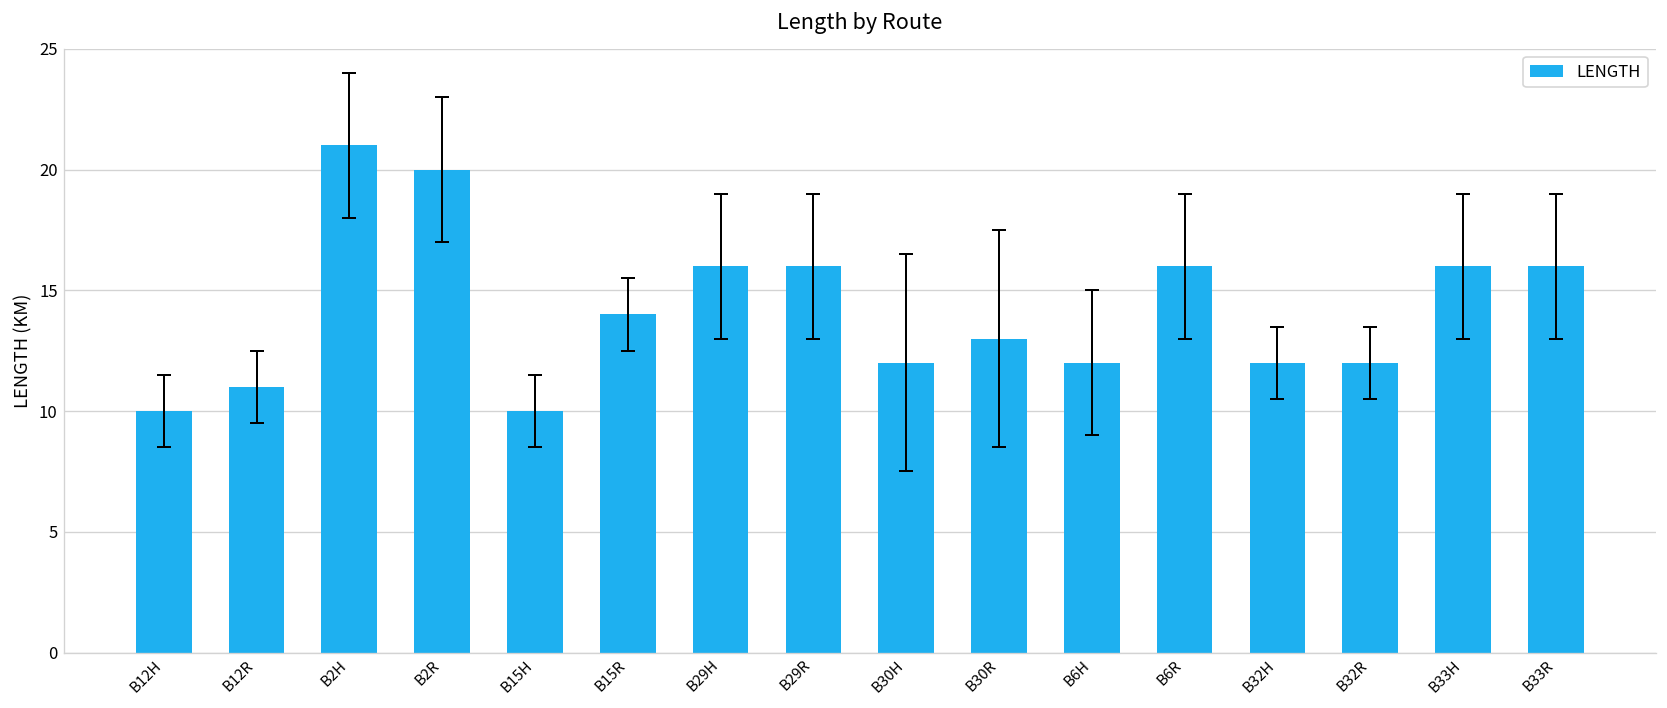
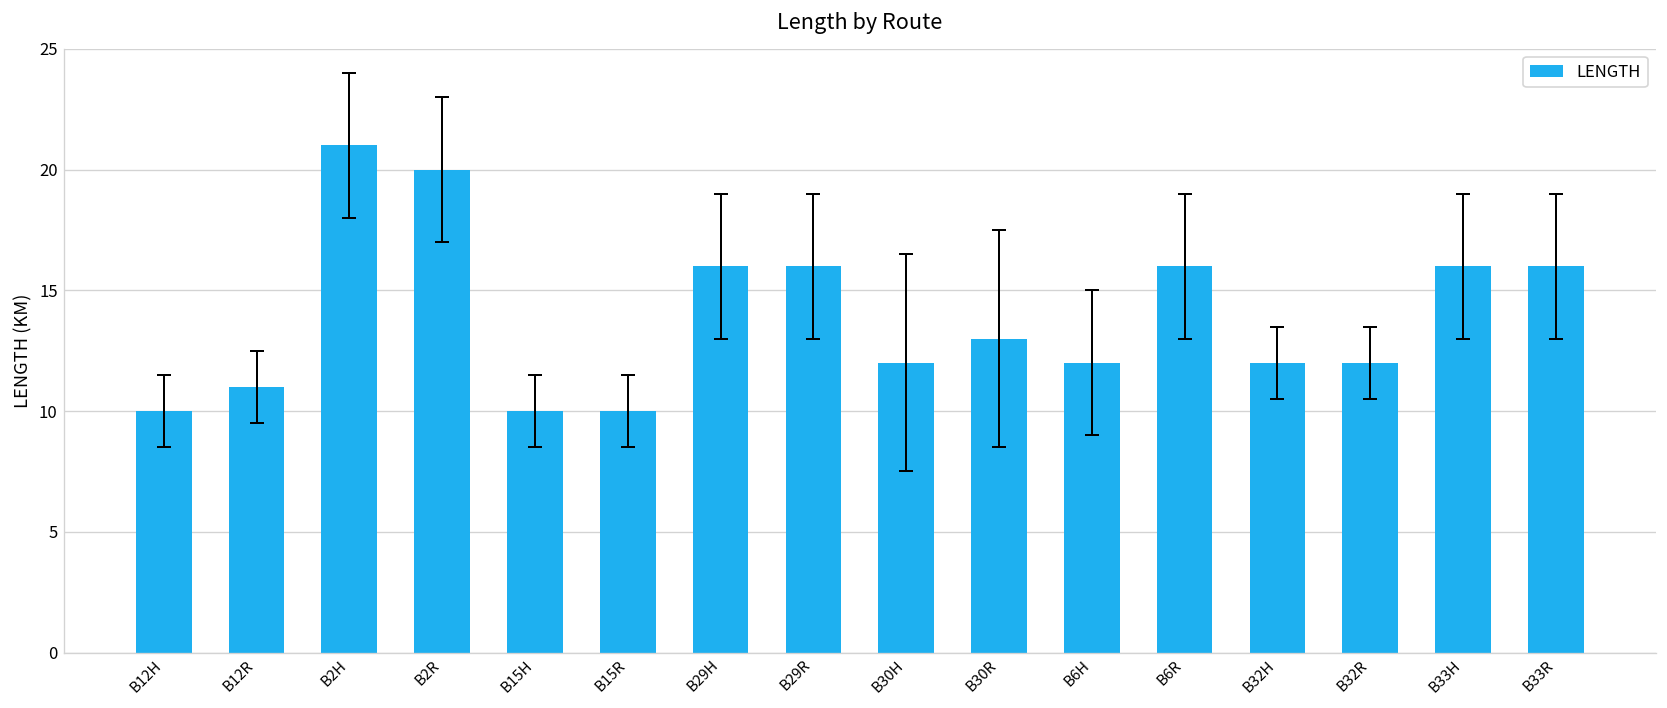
LENGTH, B15R: 14 -> 10
